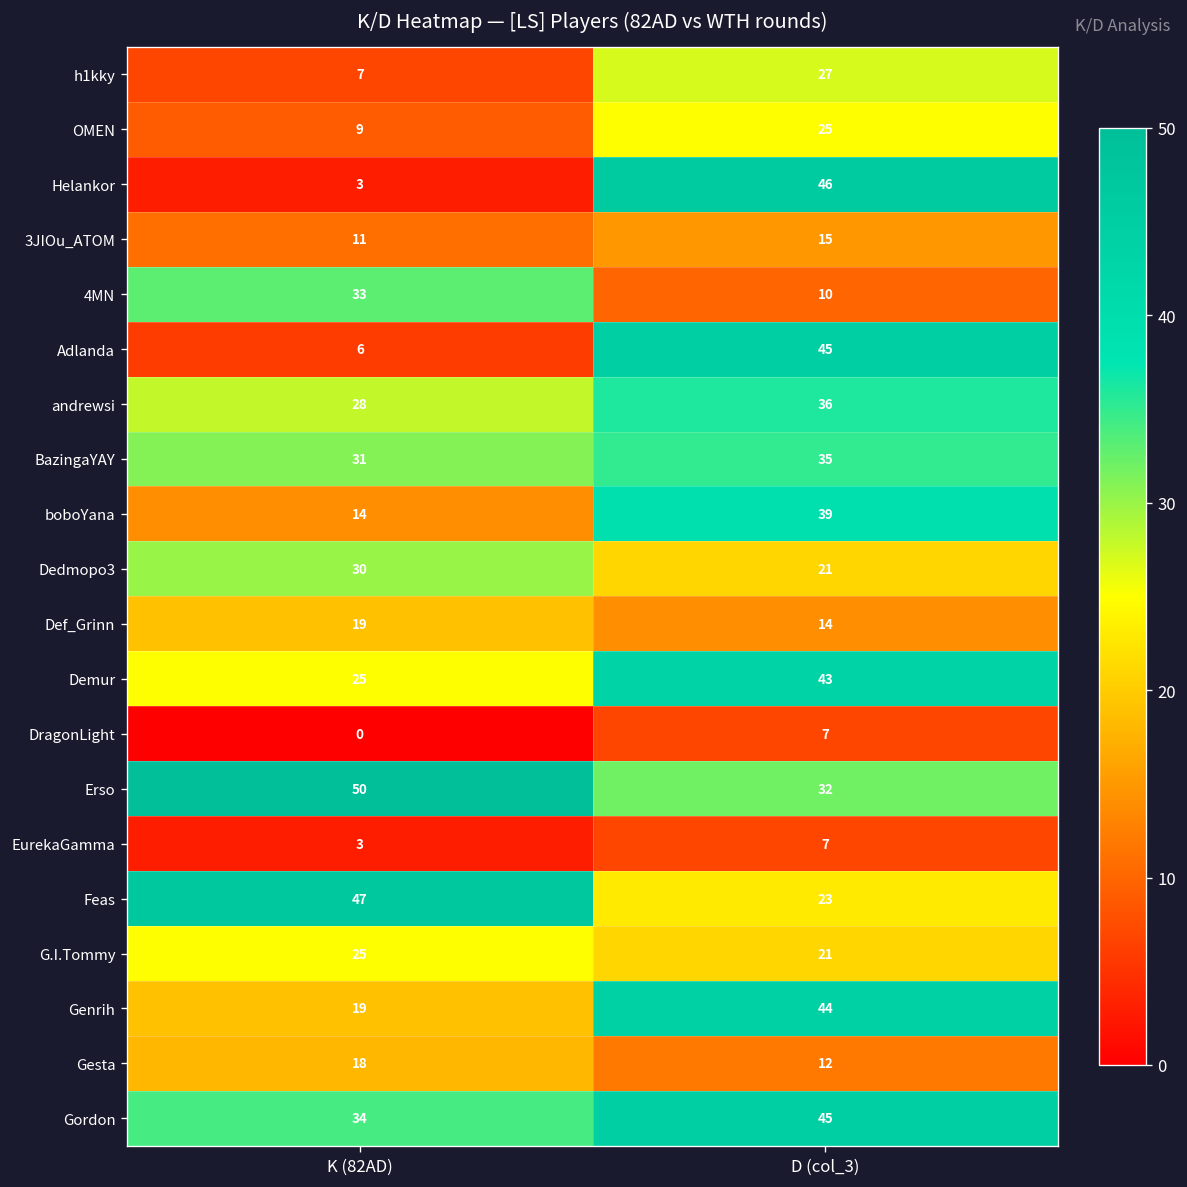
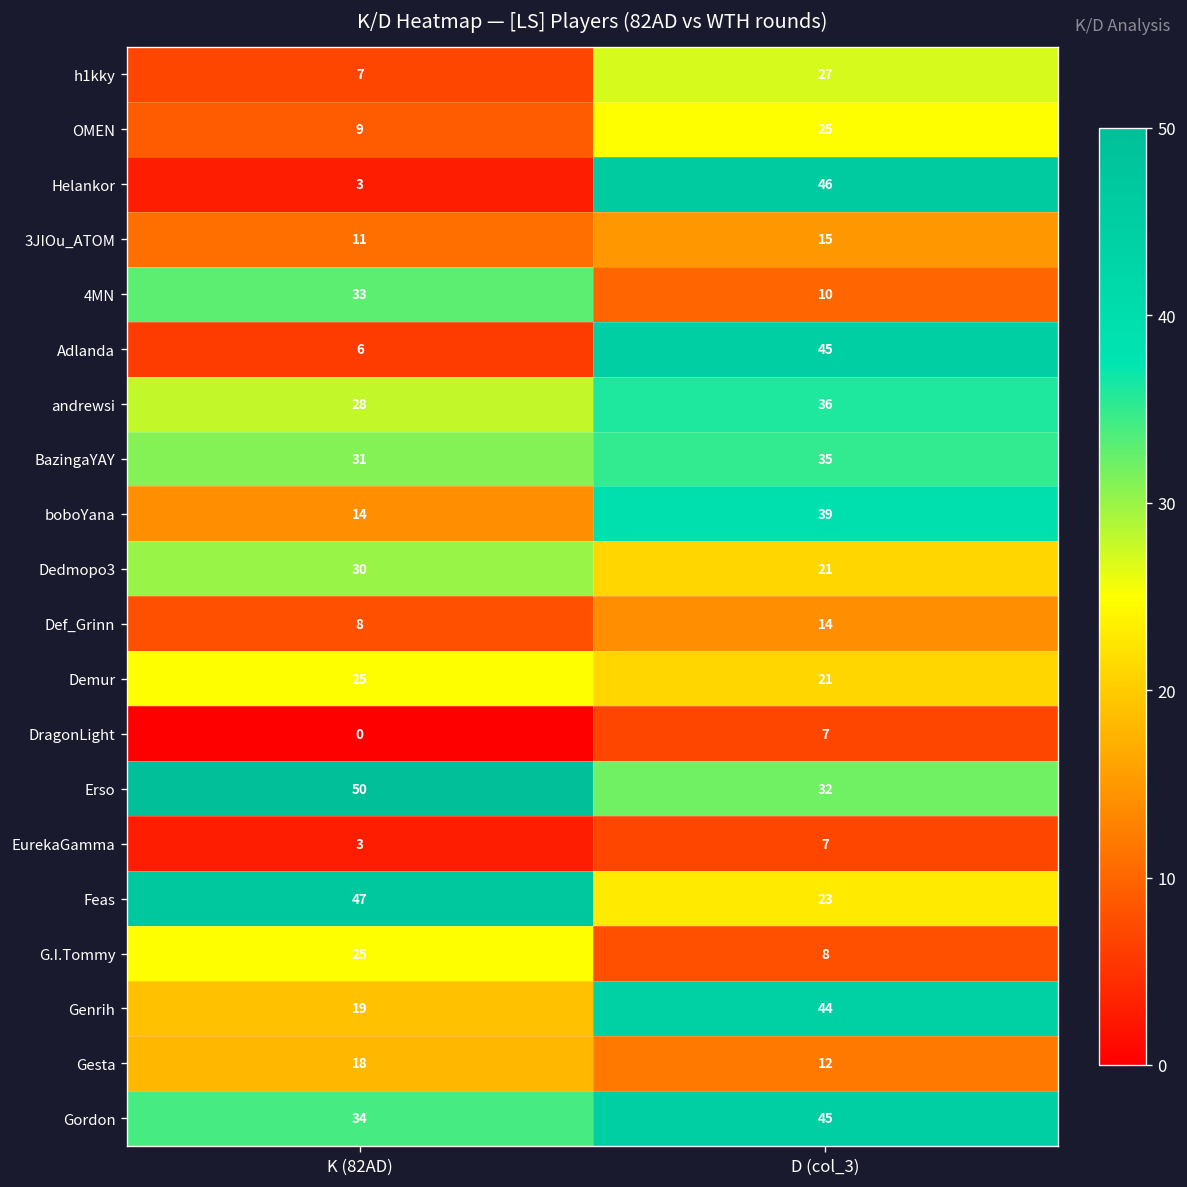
Def_Grinn, K (82AD): 19 -> 8
Demur, D (col_3): 43 -> 21
G.I.Tommy, D (col_3): 21 -> 8
